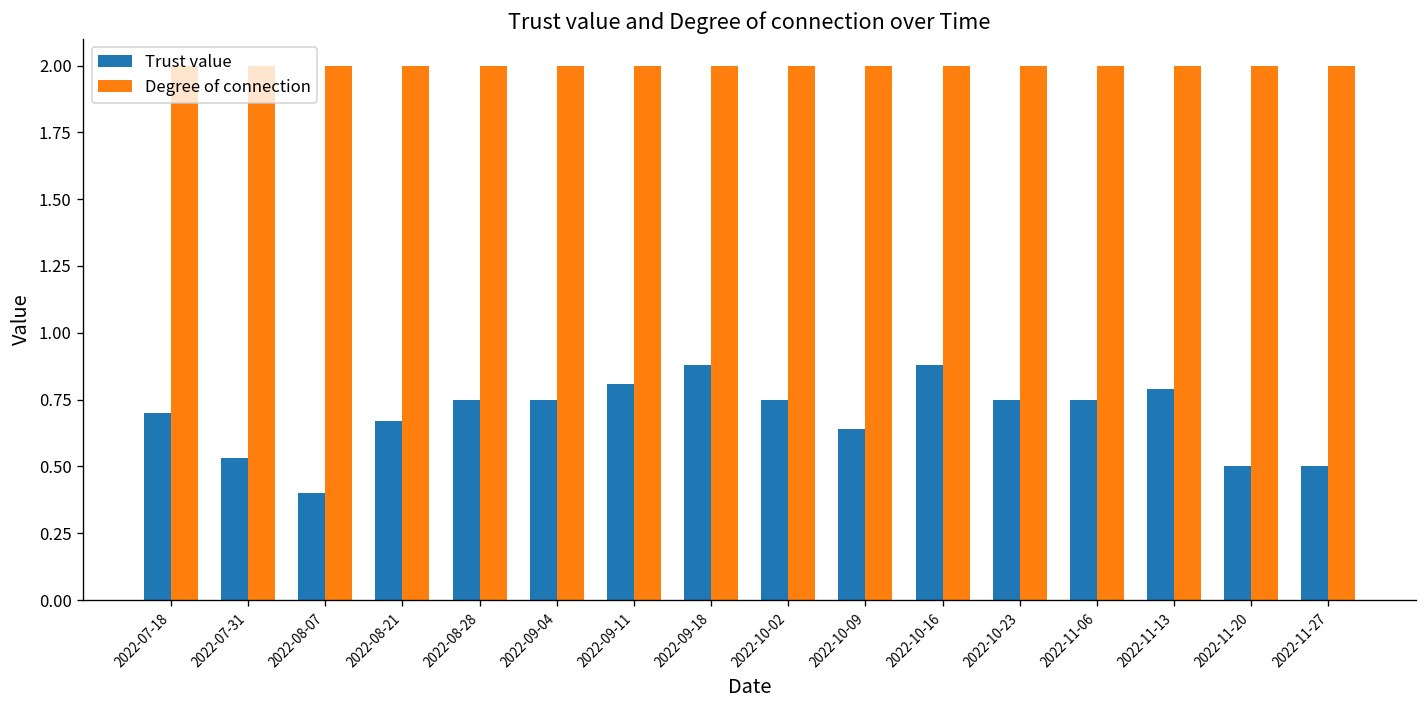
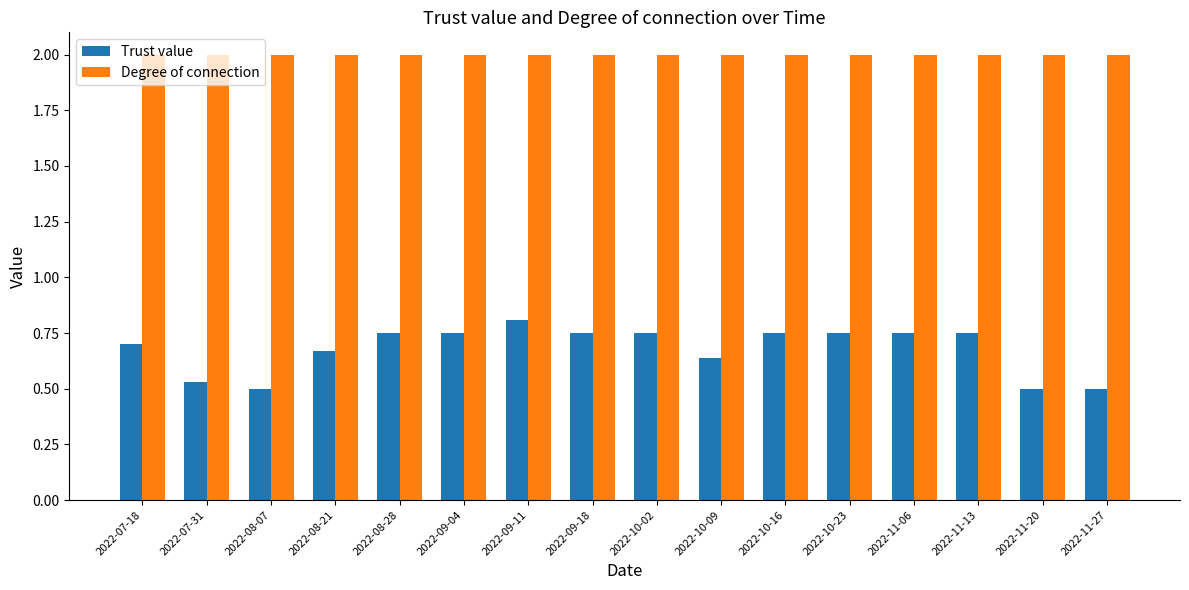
Trust value, 2022-08-07: 0.4 -> 0.5
Trust value, 2022-09-18: 0.88 -> 0.75
Trust value, 2022-10-16: 0.88 -> 0.75
Trust value, 2022-11-13: 0.79 -> 0.75
